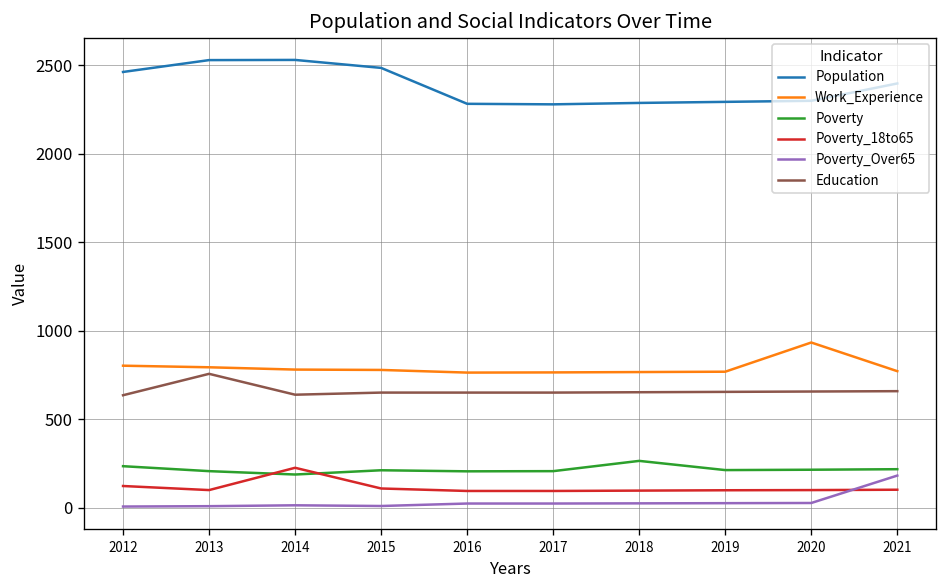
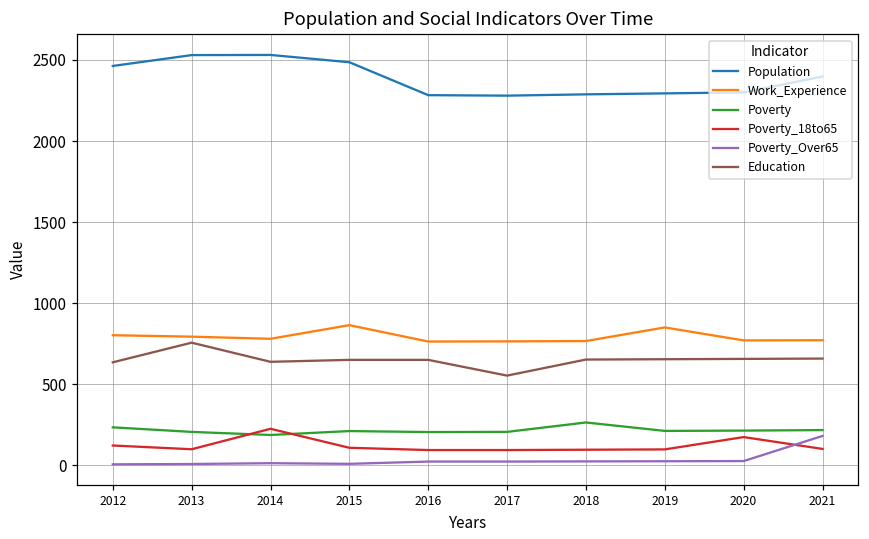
Work_Experience, 2015: 780 -> 870
Education, 2017: 650 -> 550
Work_Experience, 2019: 770 -> 850
Work_Experience, 2020: 930 -> 770
Poverty_18to65, 2020: 100 -> 180
